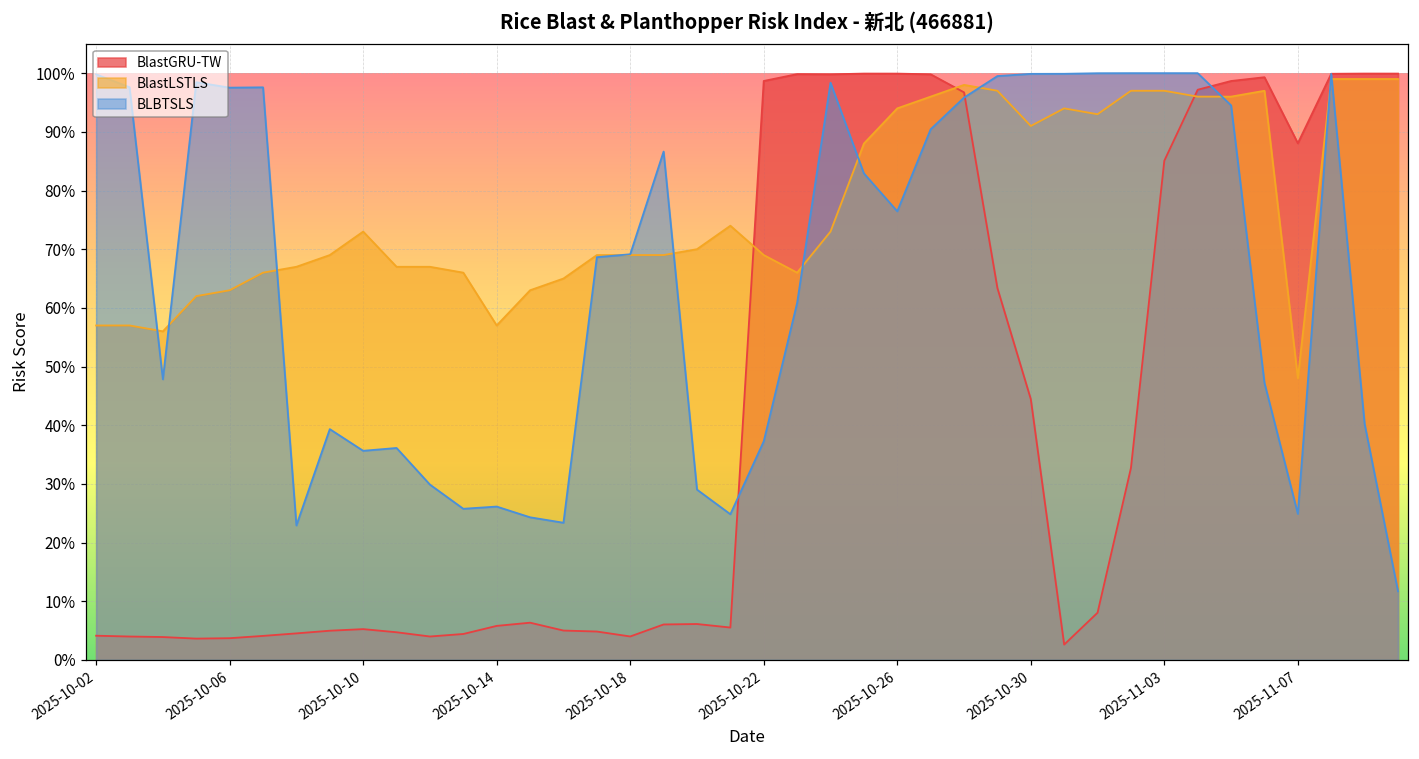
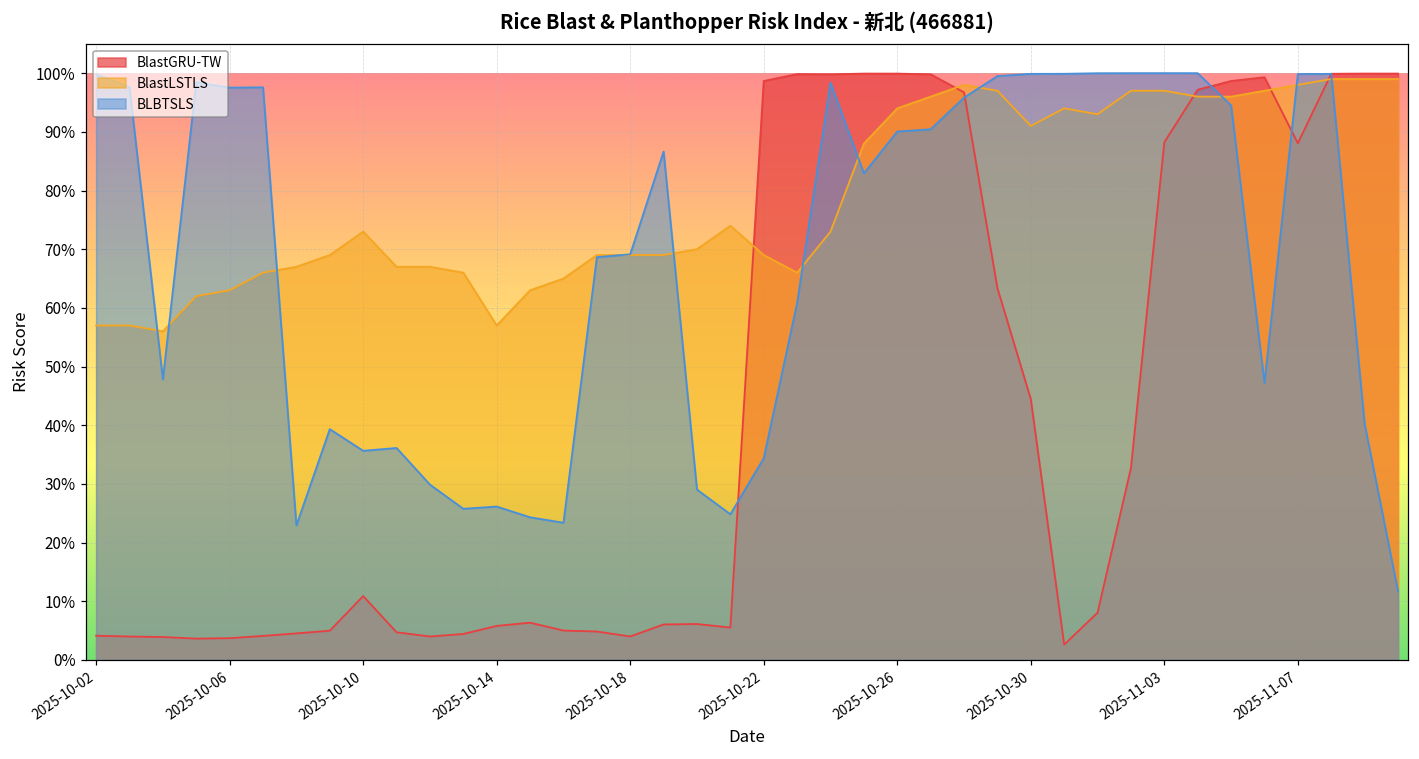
BlastGRU-TW, 2025-10-10: 5% -> 11%
BLBTSLS, 2025-10-22: 37% -> 34%
BLBTSLS, 2025-10-26: 76% -> 90%
BlastGRU-TW, 2025-11-03: 85% -> 88%
BlastLSTLS, 2025-11-07: 48% -> 98%
BLBTSLS, 2025-11-07: 25% -> 100%
